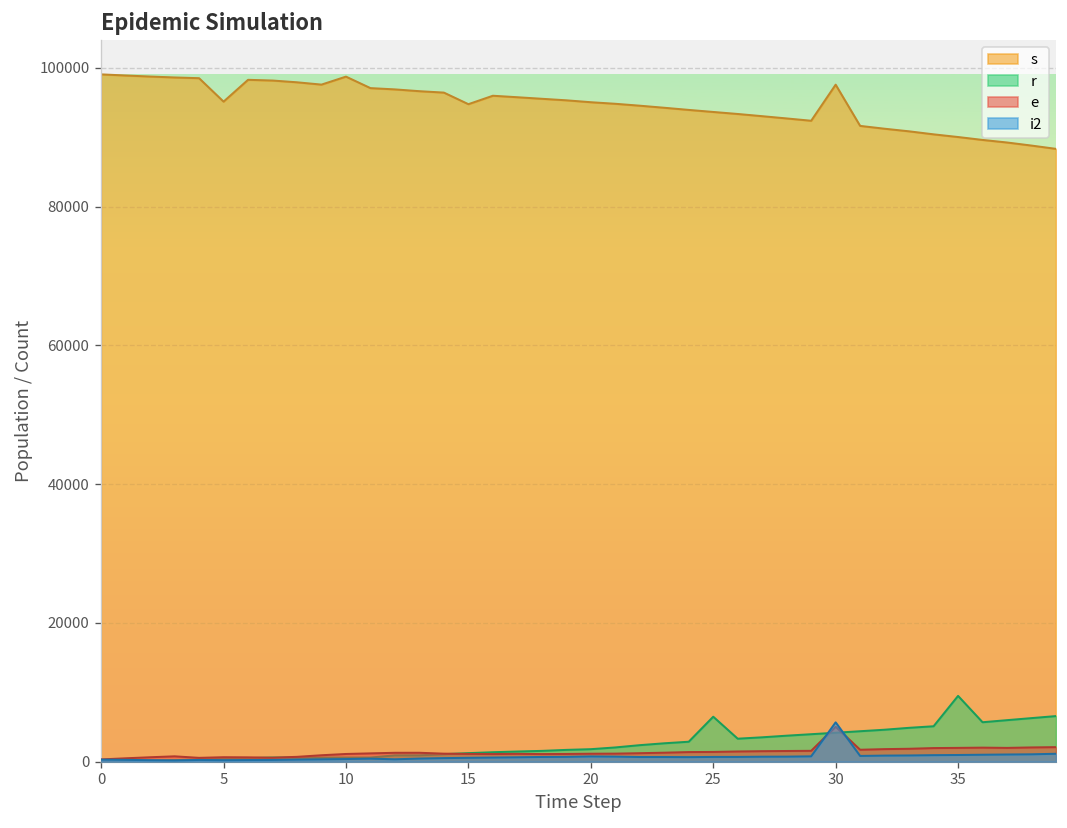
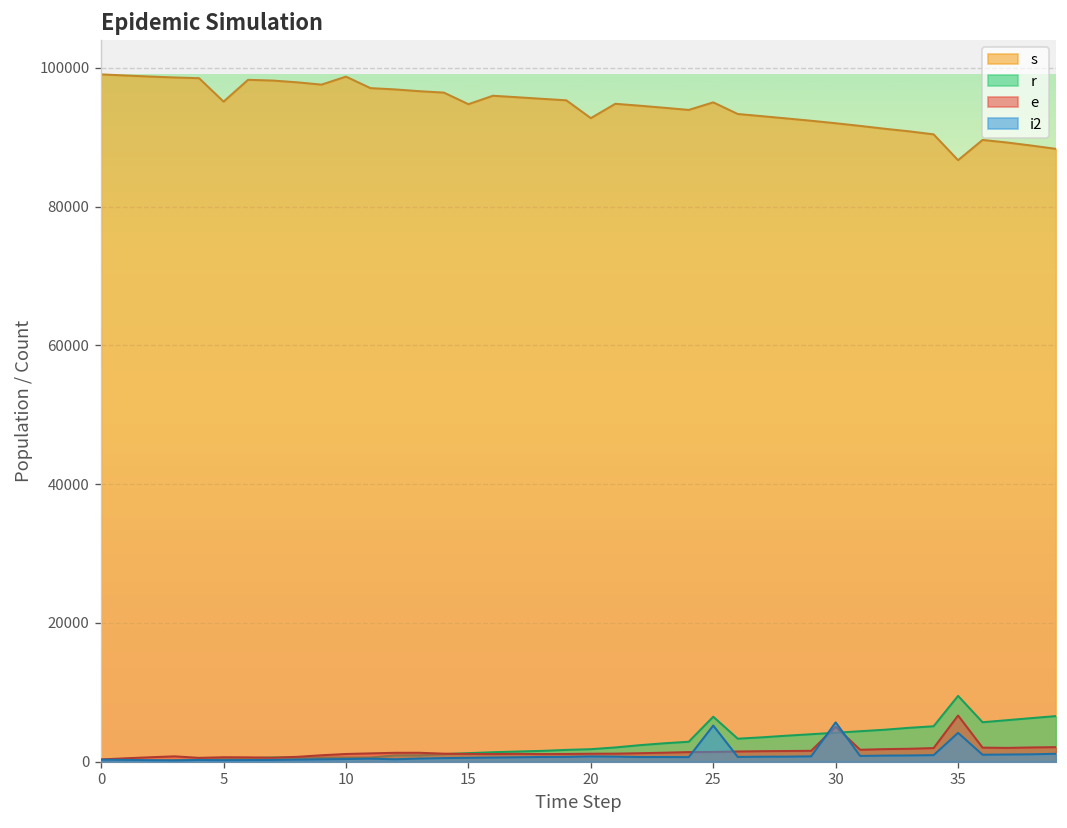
s, 20: 95000 -> 93000
s, 25: 94000 -> 95000
i2, 25: 1000 -> 5000
s, 30: 98000 -> 92000
s, 35: 90000 -> 87000
e, 35: 2000 -> 7000
i2, 35: 1000 -> 4000
